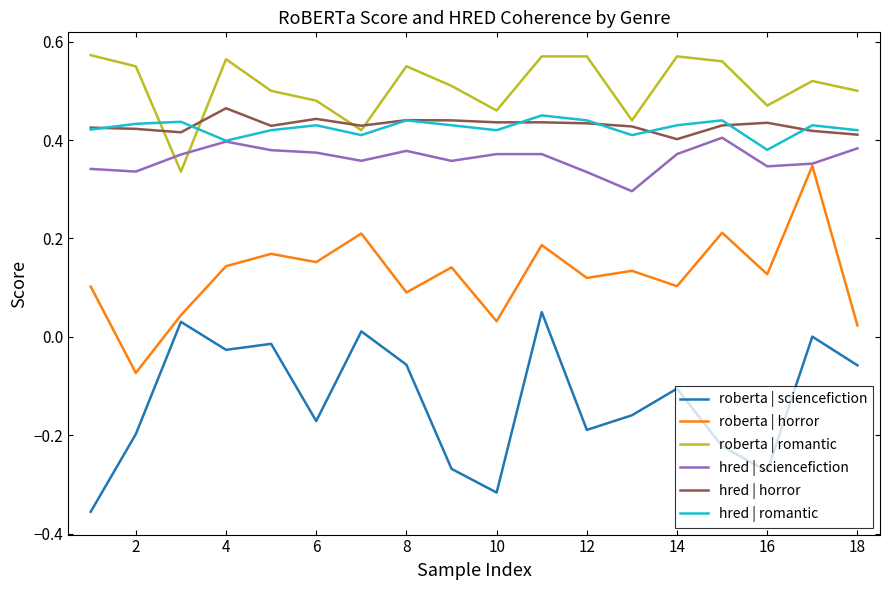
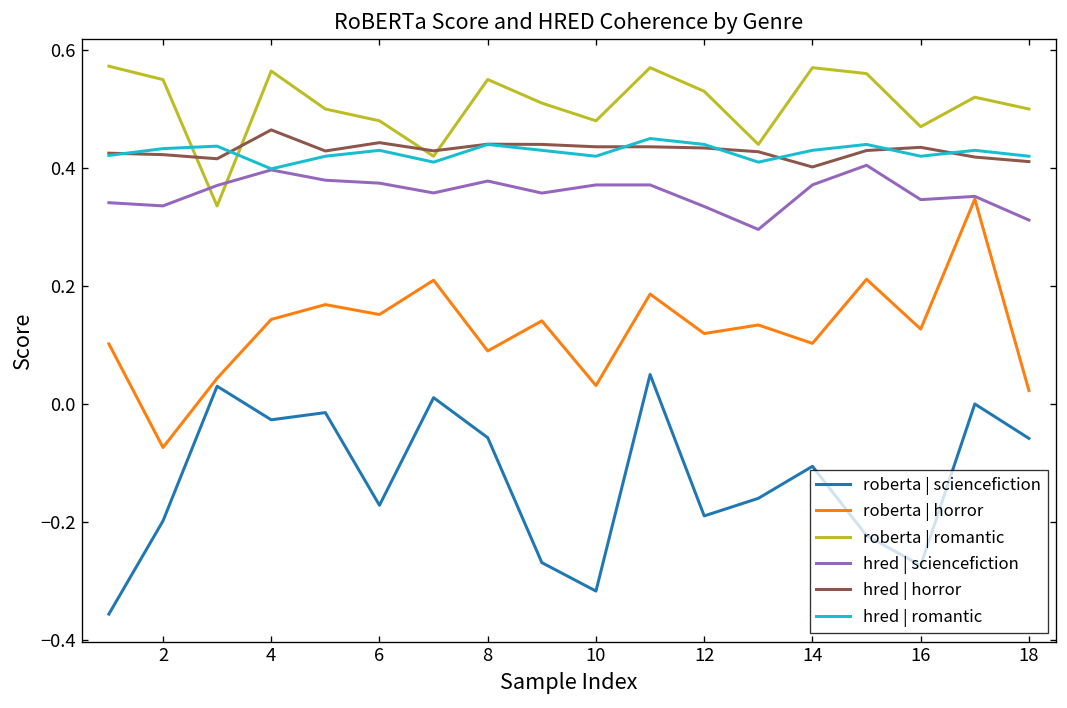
roberta | romantic, 10: 0.46 -> 0.48
roberta | romantic, 12: 0.57 -> 0.53
hred | romantic, 16: 0.38 -> 0.42
hred | sciencefiction, 18: 0.38 -> 0.31
